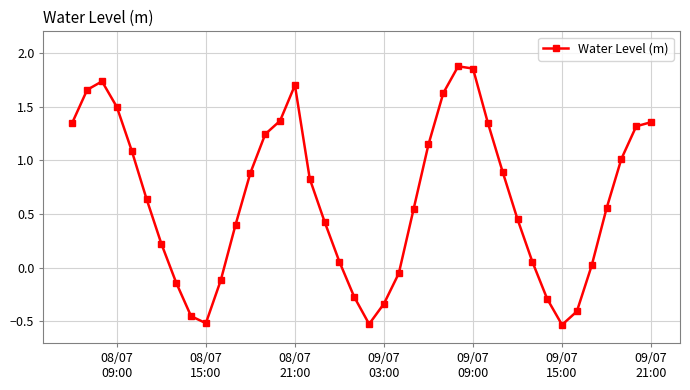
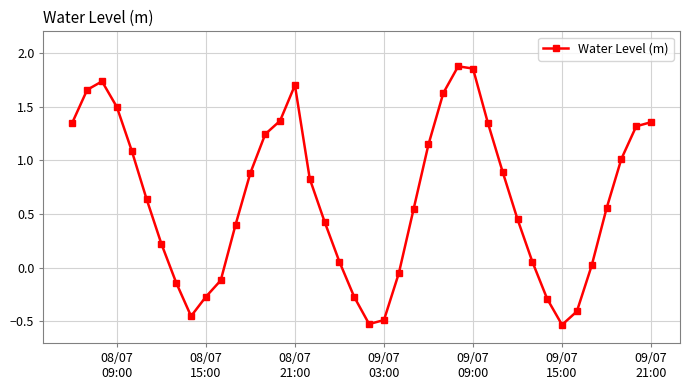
08/07 15:00: -0.52 -> -0.27
09/07 03:00: -0.33 -> -0.49
